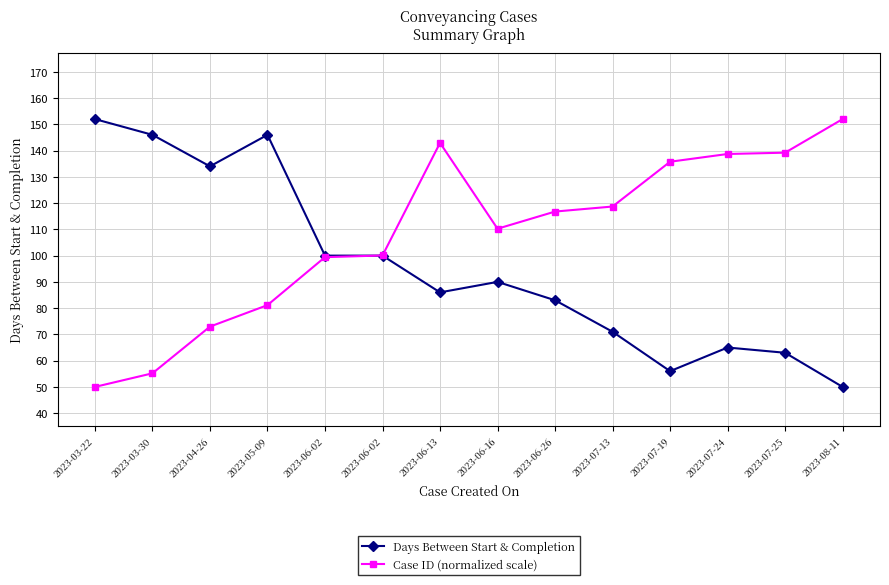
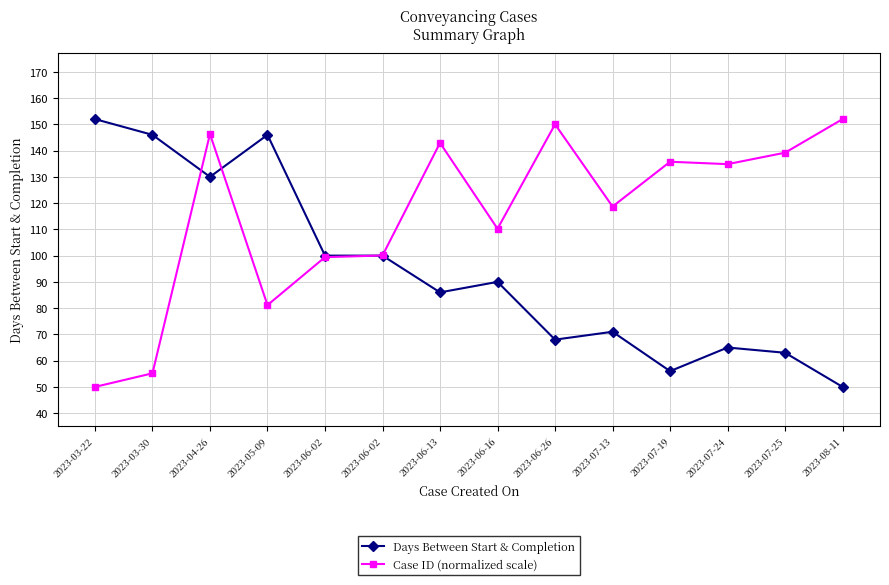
Days Between Start & Completion, 2023-04-26: 134 -> 130
Case ID (normalized scale), 2023-04-26: 73 -> 146
Days Between Start & Completion, 2023-06-26: 83 -> 68
Case ID (normalized scale), 2023-06-26: 117 -> 150
Case ID (normalized scale), 2023-07-24: 139 -> 135
